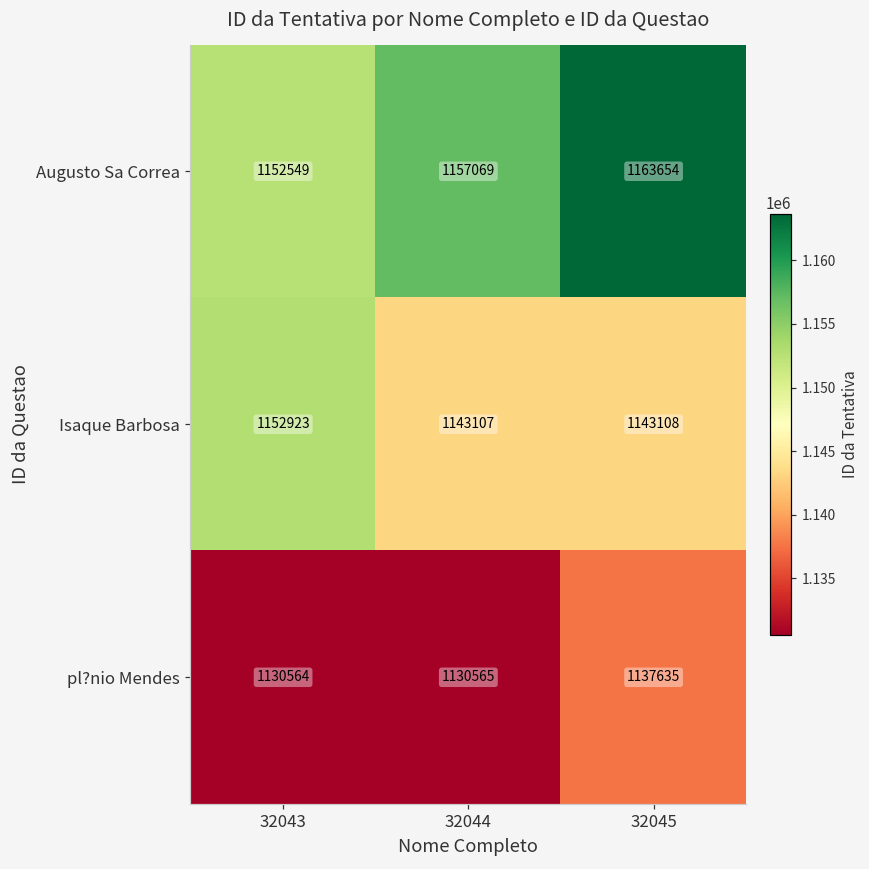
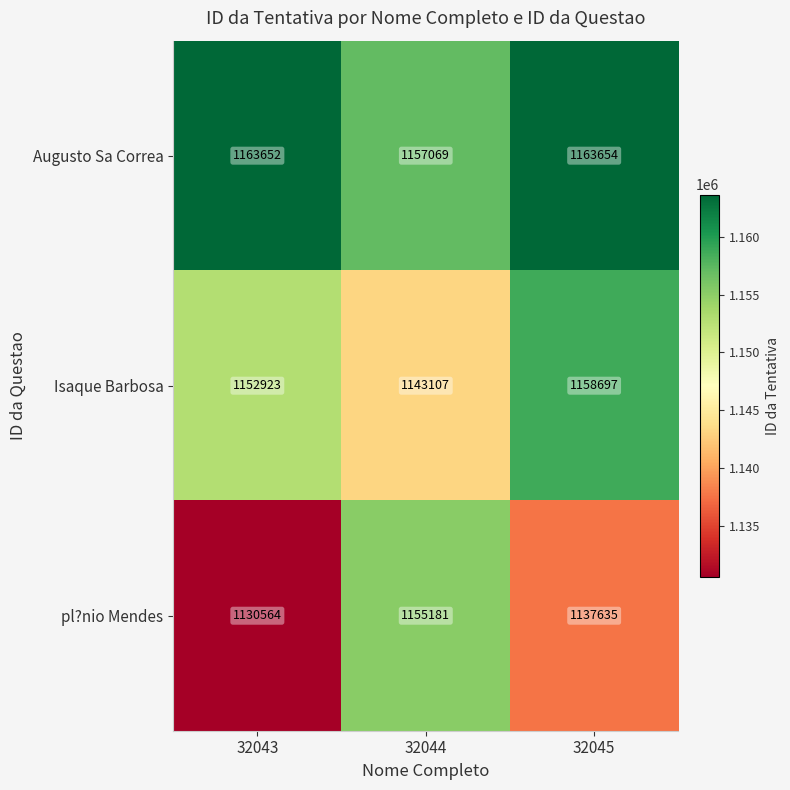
Augusto Sa Correa, 32043: 1152549 -> 1163652
Isaque Barbosa, 32045: 1143108 -> 1158697
pl?nio Mendes, 32044: 1130565 -> 1155181
